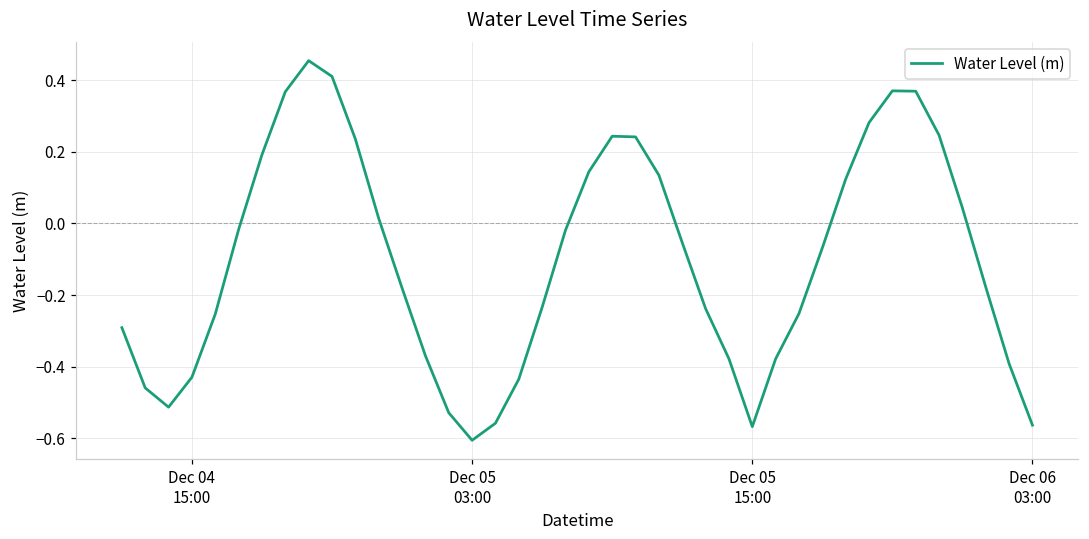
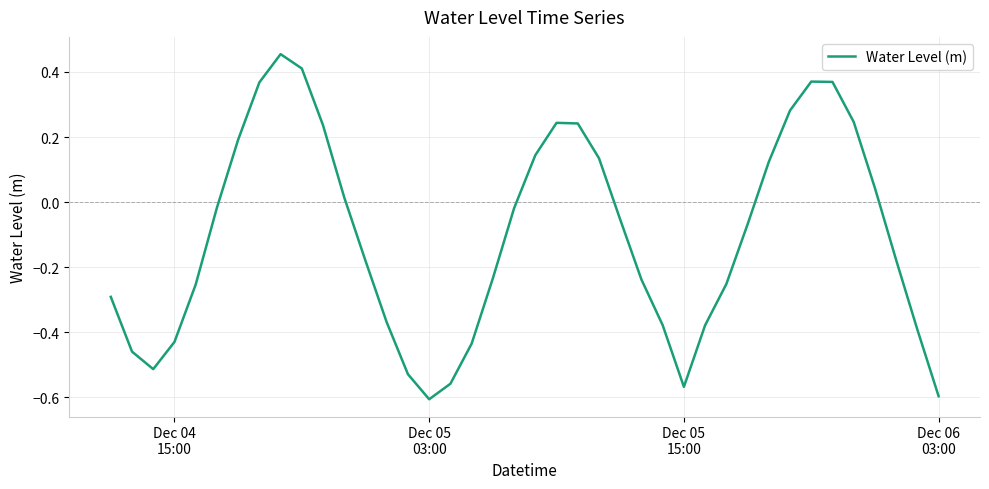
Dec 06 03:00: -0.56 -> -0.60
